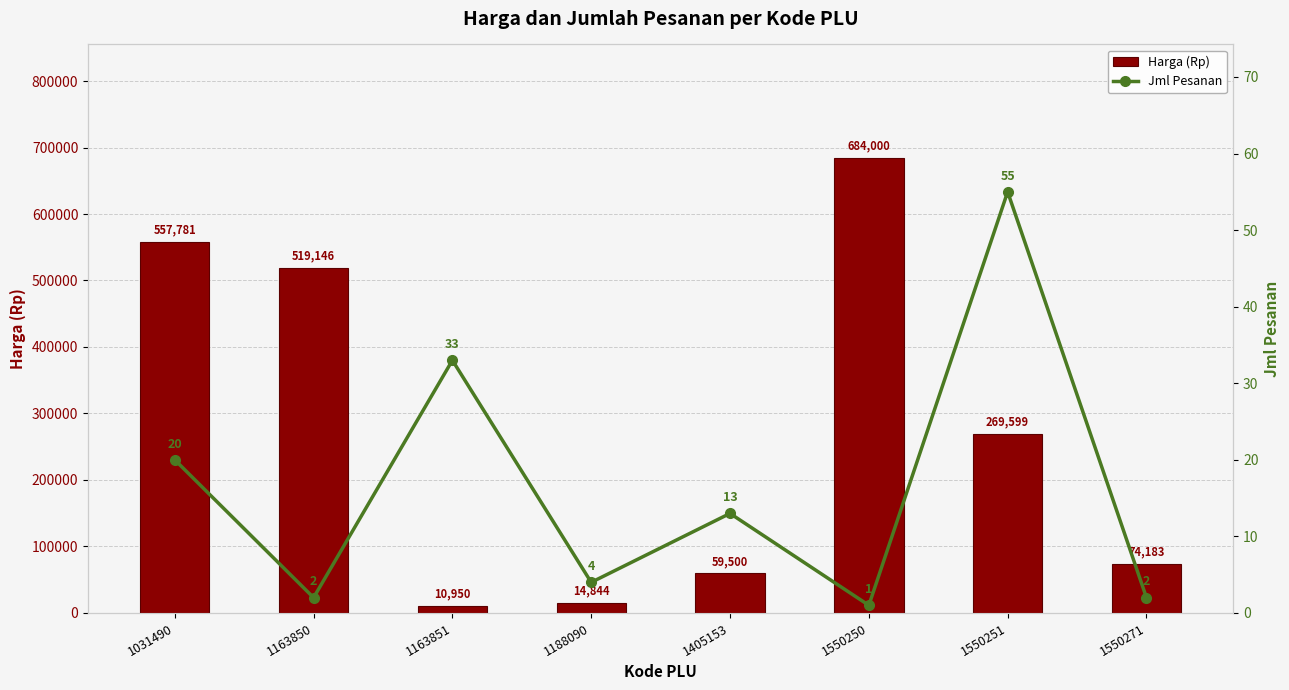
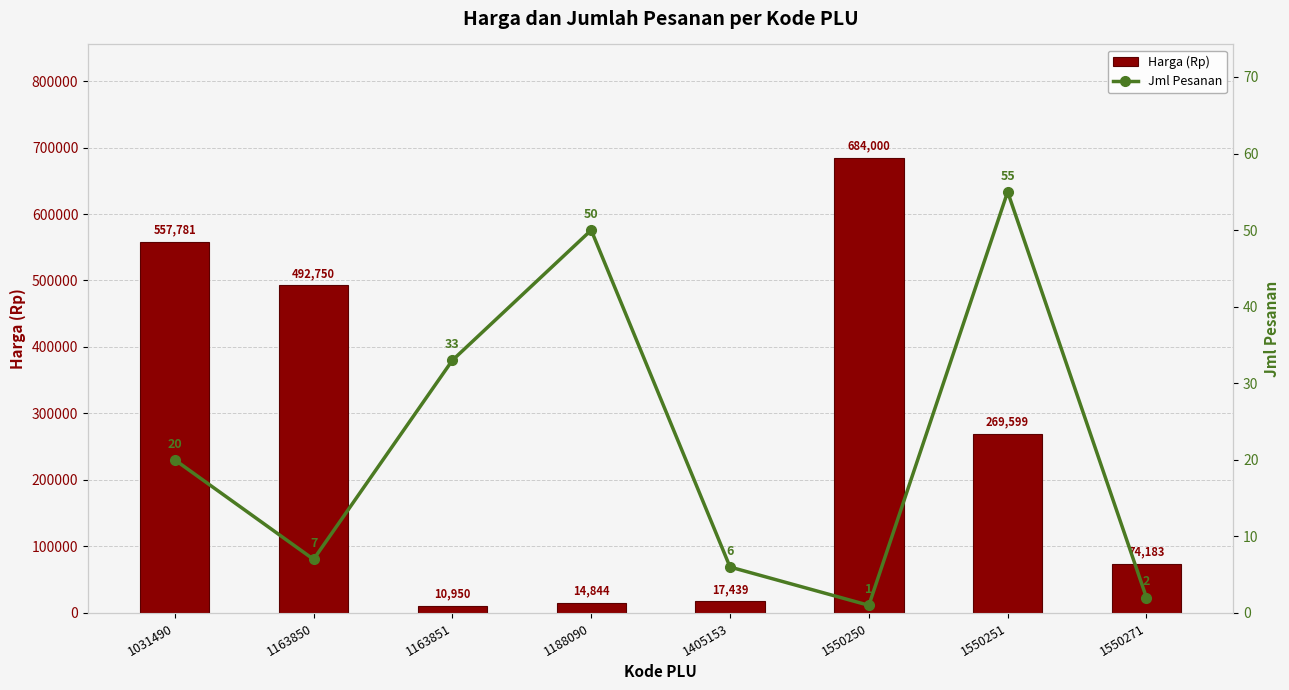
Harga (Rp), 1163850: 519,146 -> 492,750
Harga (Rp), 1405153: 59,500 -> 17,439
Jml Pesanan, 1163850: 2 -> 7
Jml Pesanan, 1188090: 4 -> 50
Jml Pesanan, 1405153: 13 -> 6
